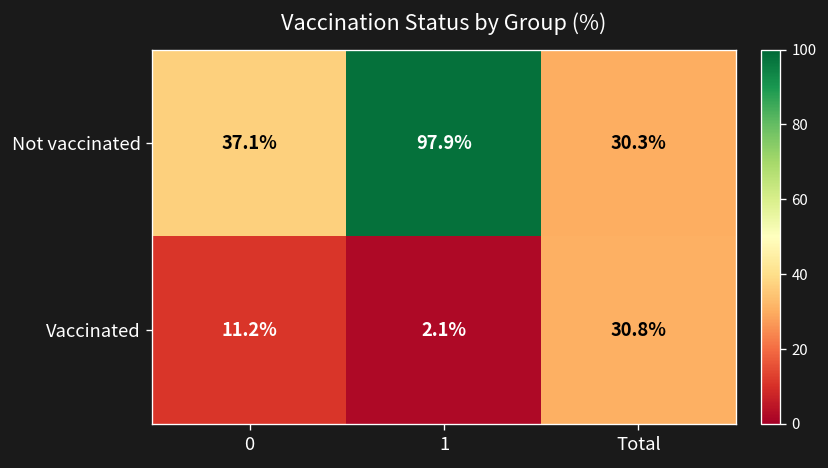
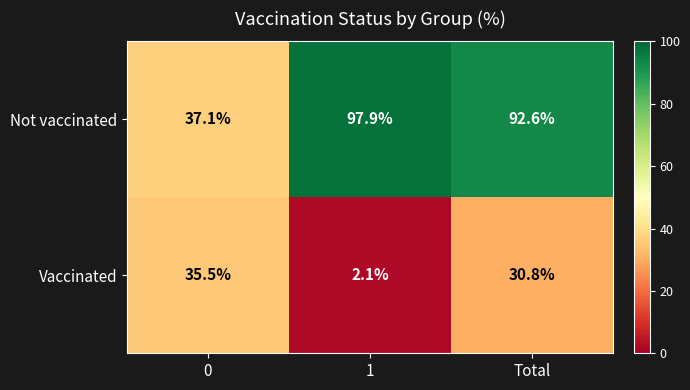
Not vaccinated, Total: 30.3% -> 92.6%
Vaccinated, 0: 11.2% -> 35.5%
